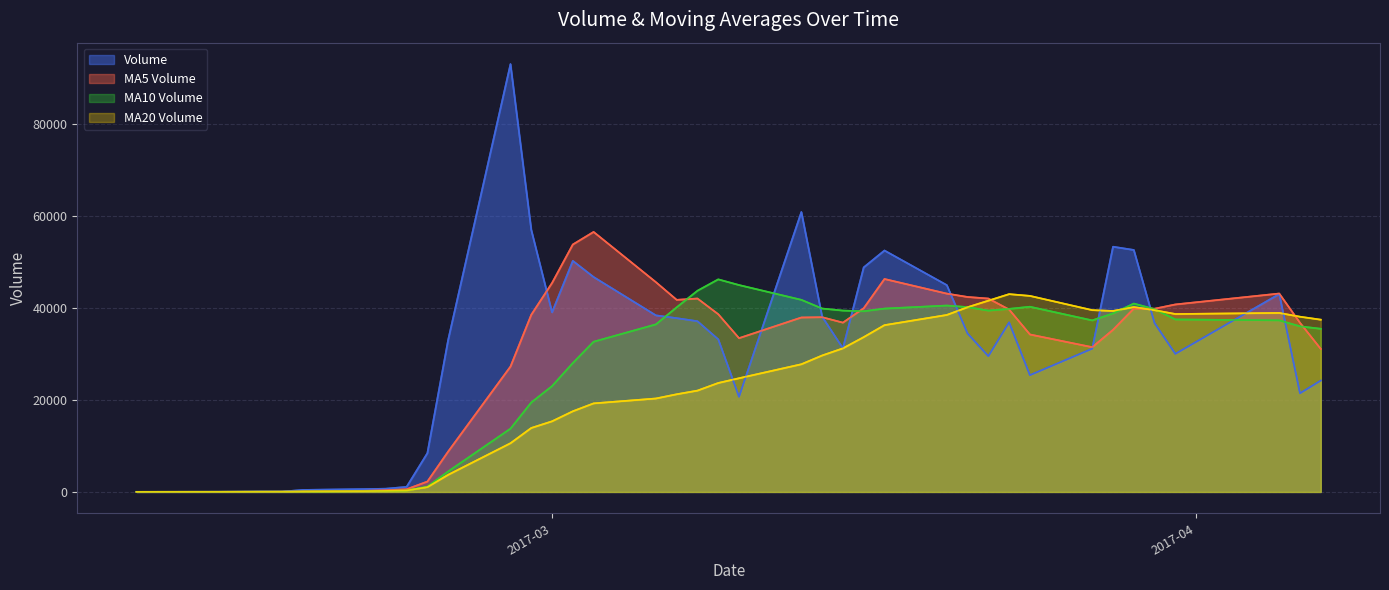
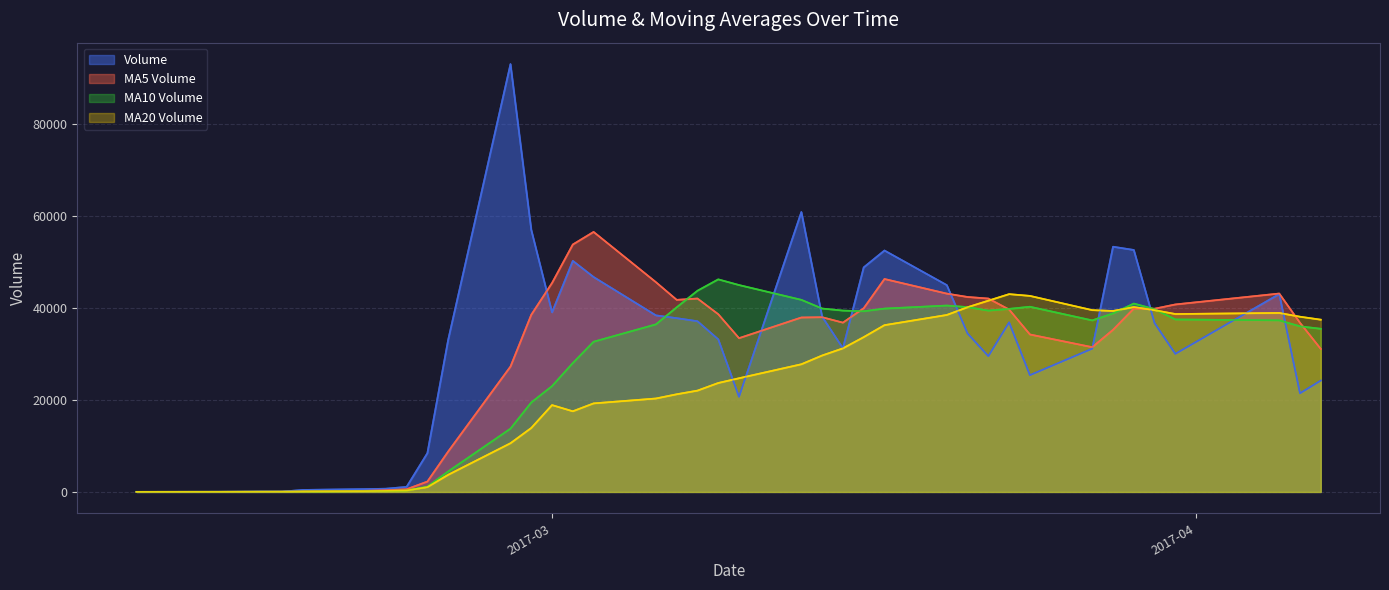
MA20 Volume, 2017-03: 15000 -> 19000
